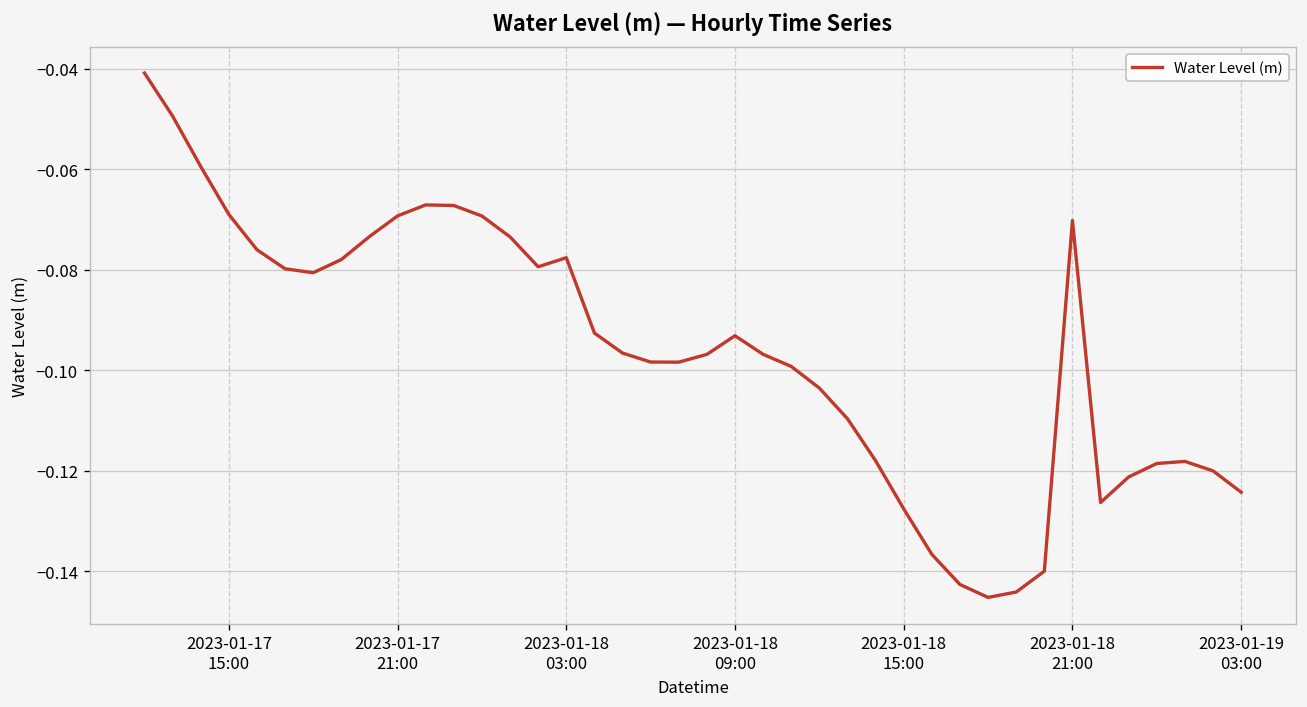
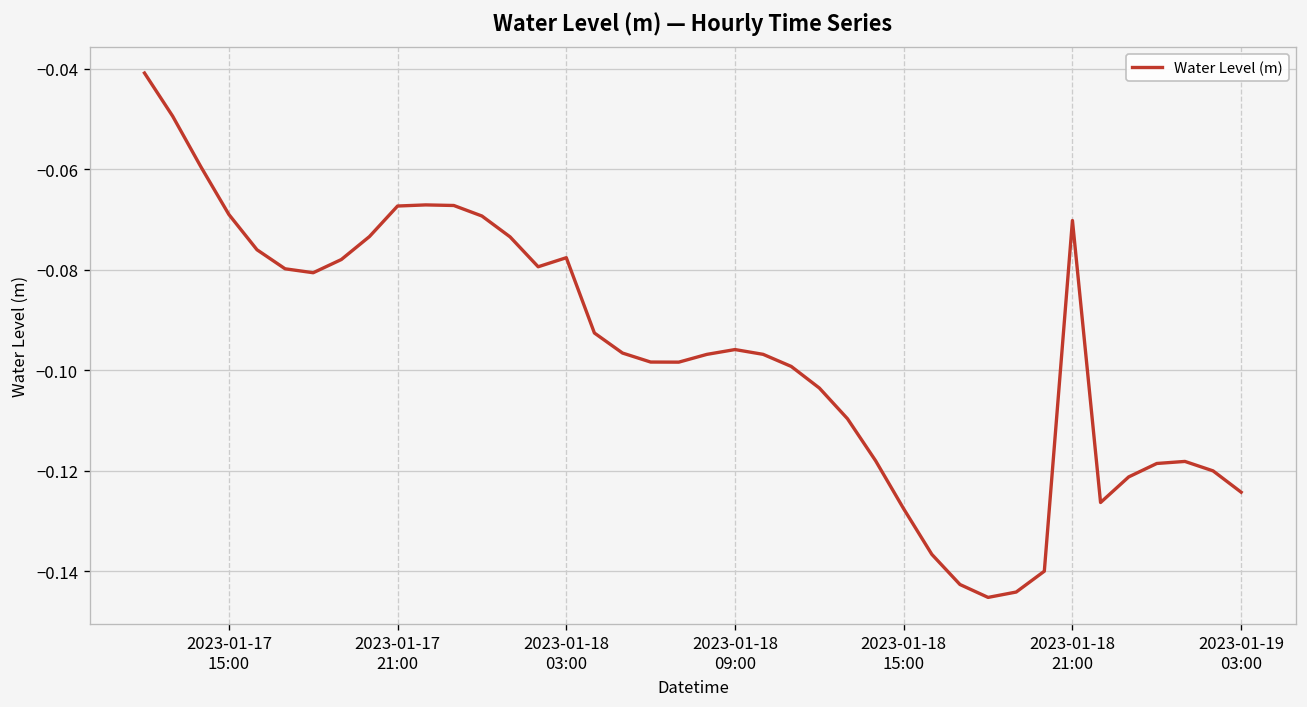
2023-01-17 21:00: -0.069 -> -0.067
2023-01-18 09:00: -0.093 -> -0.096
